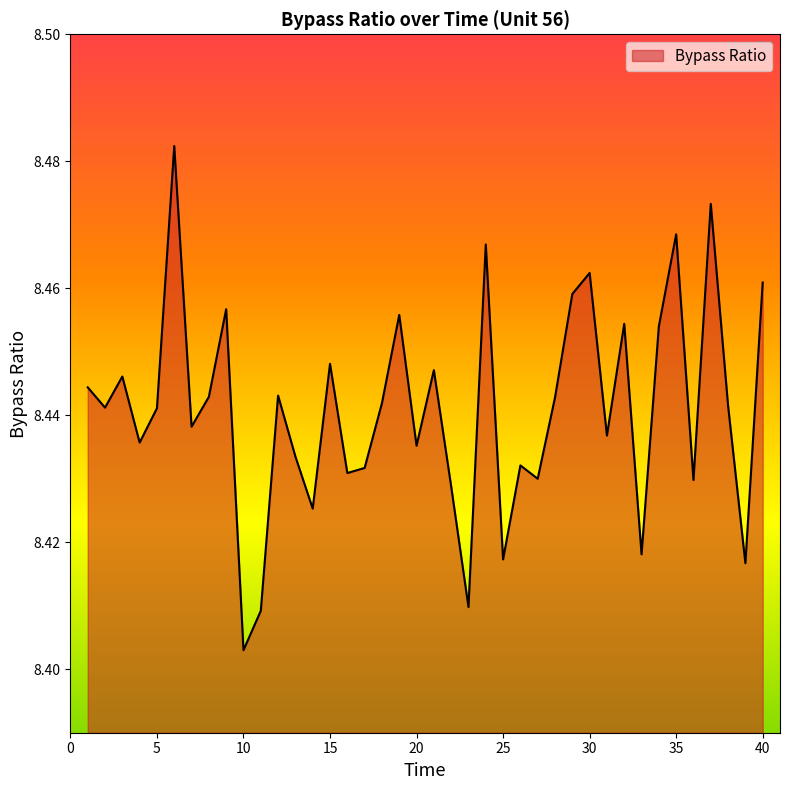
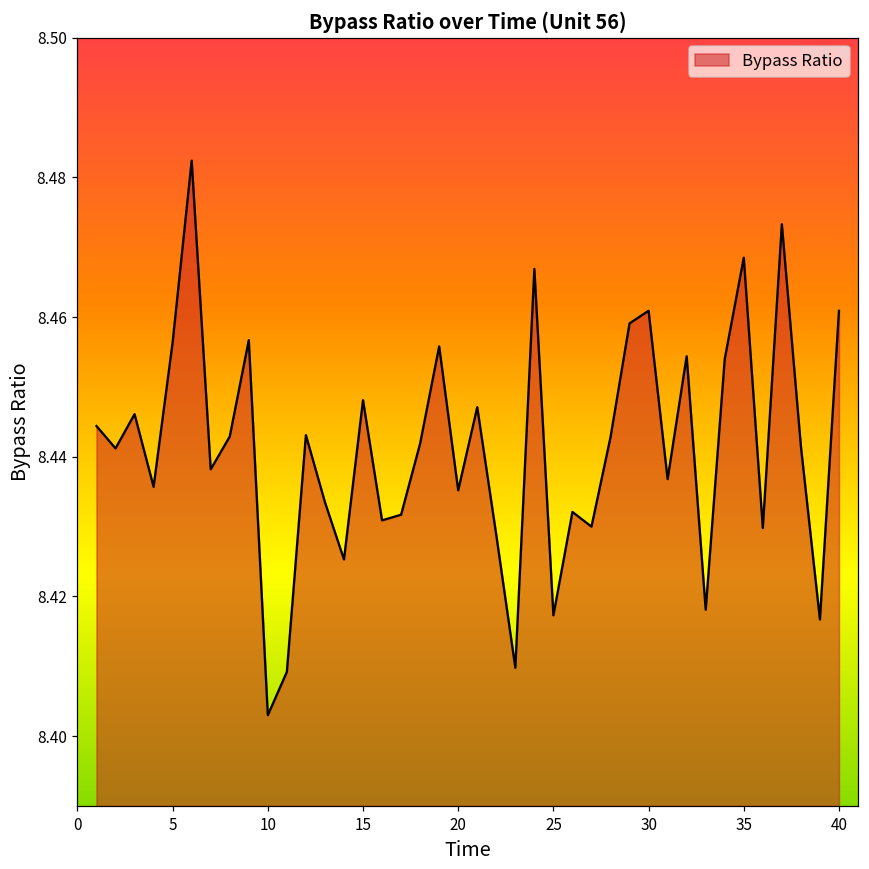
5: 8.441 -> 8.456
30: 8.462 -> 8.461
